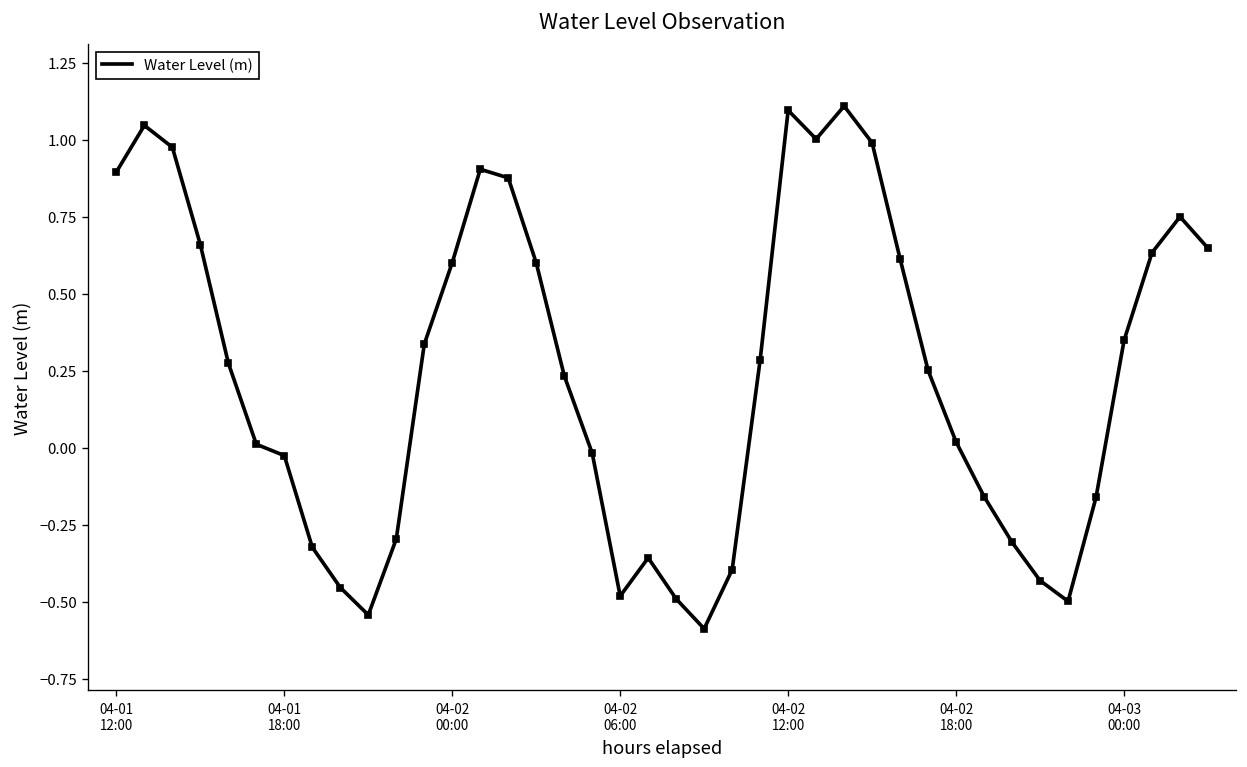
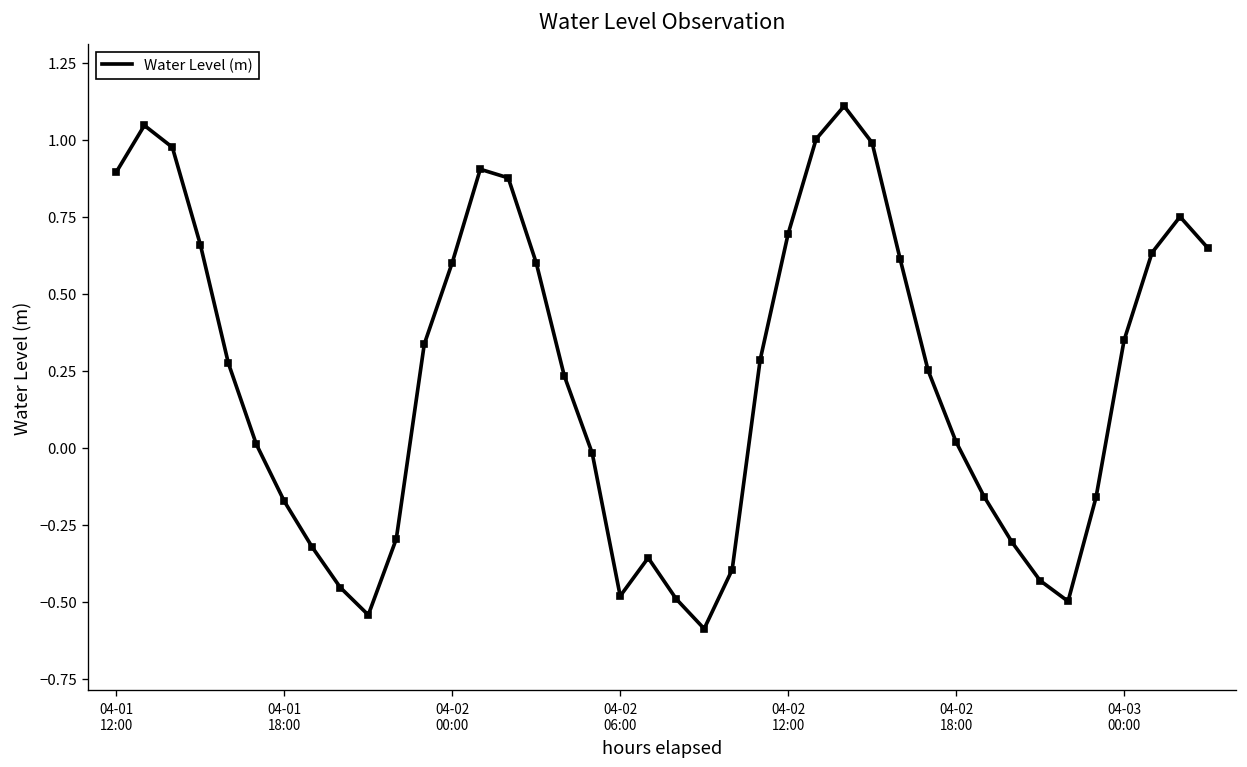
04-01 18:00: -0.02 -> -0.17
04-02 12:00: 1.10 -> 0.70
